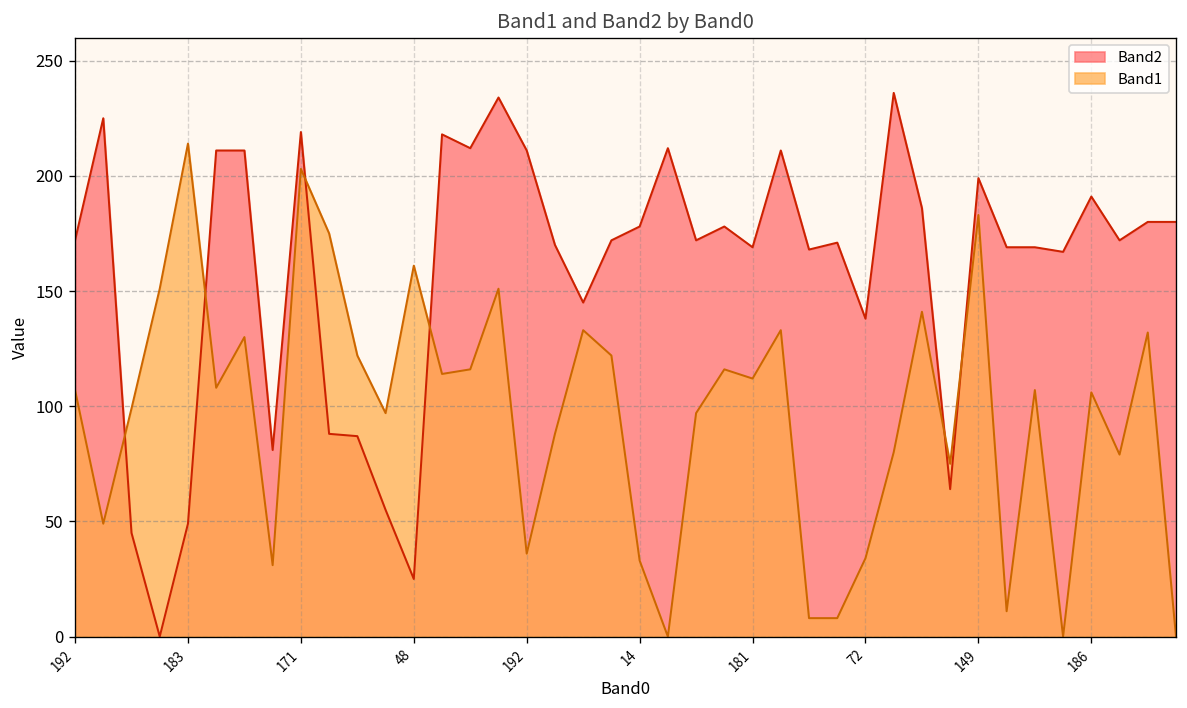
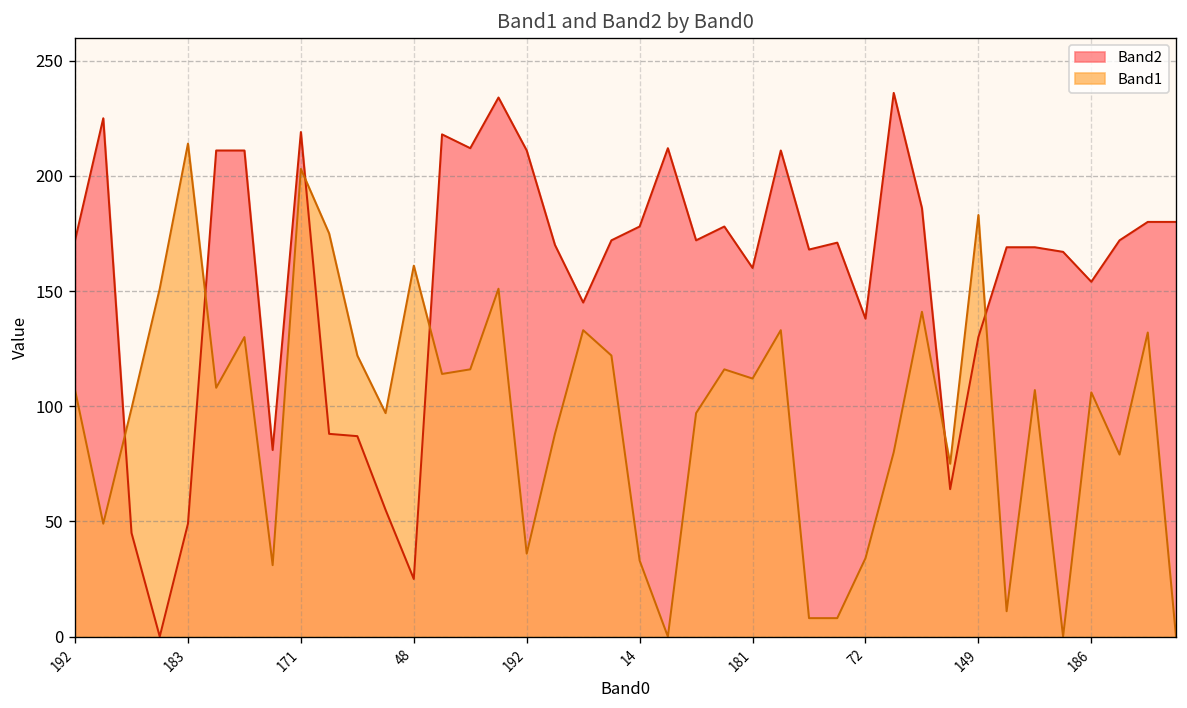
Band2, 181: 169 -> 160
Band2, 149: 199 -> 130
Band2, 186: 191 -> 154
